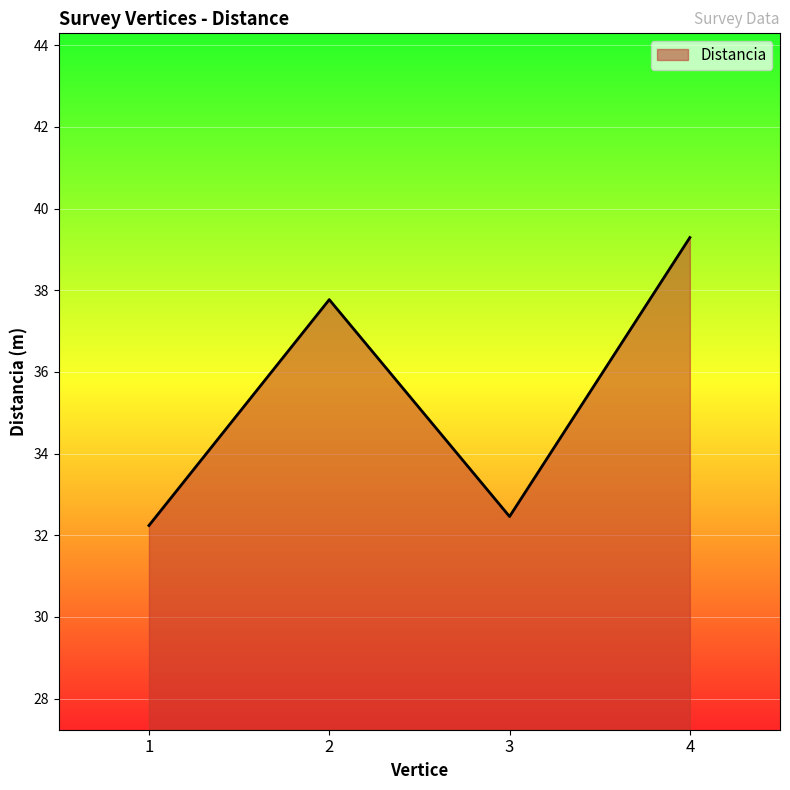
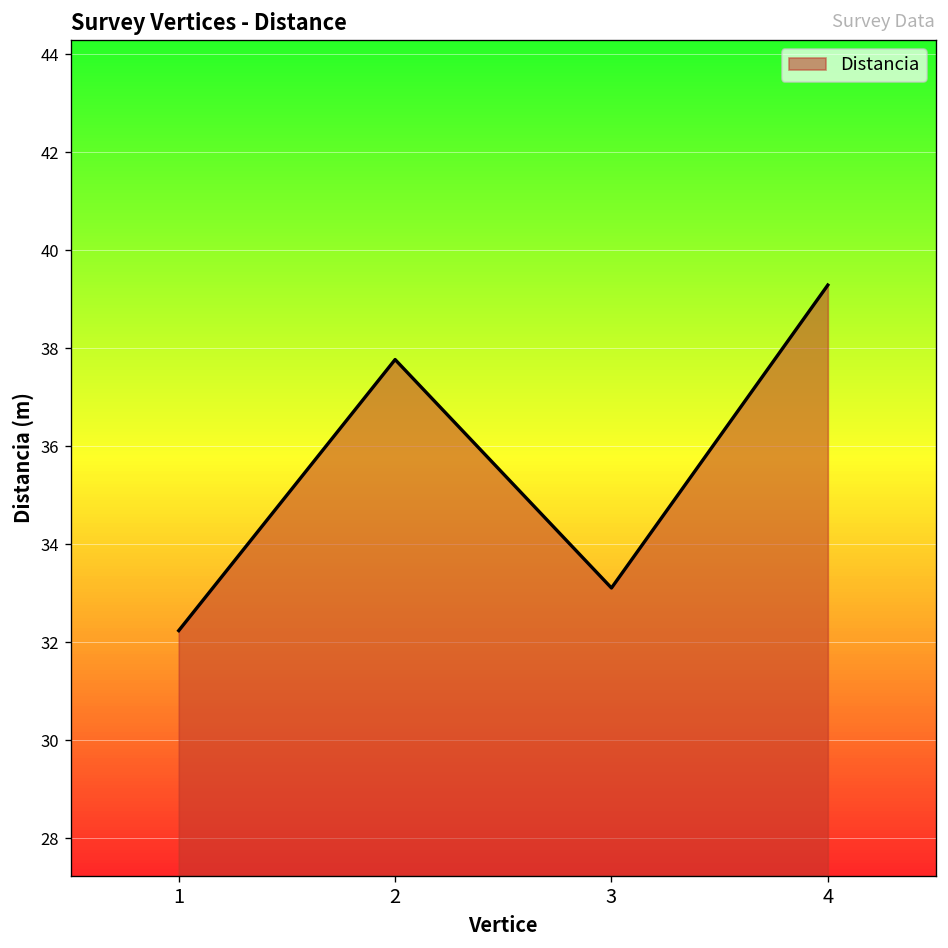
3: 32.5 -> 33.1
